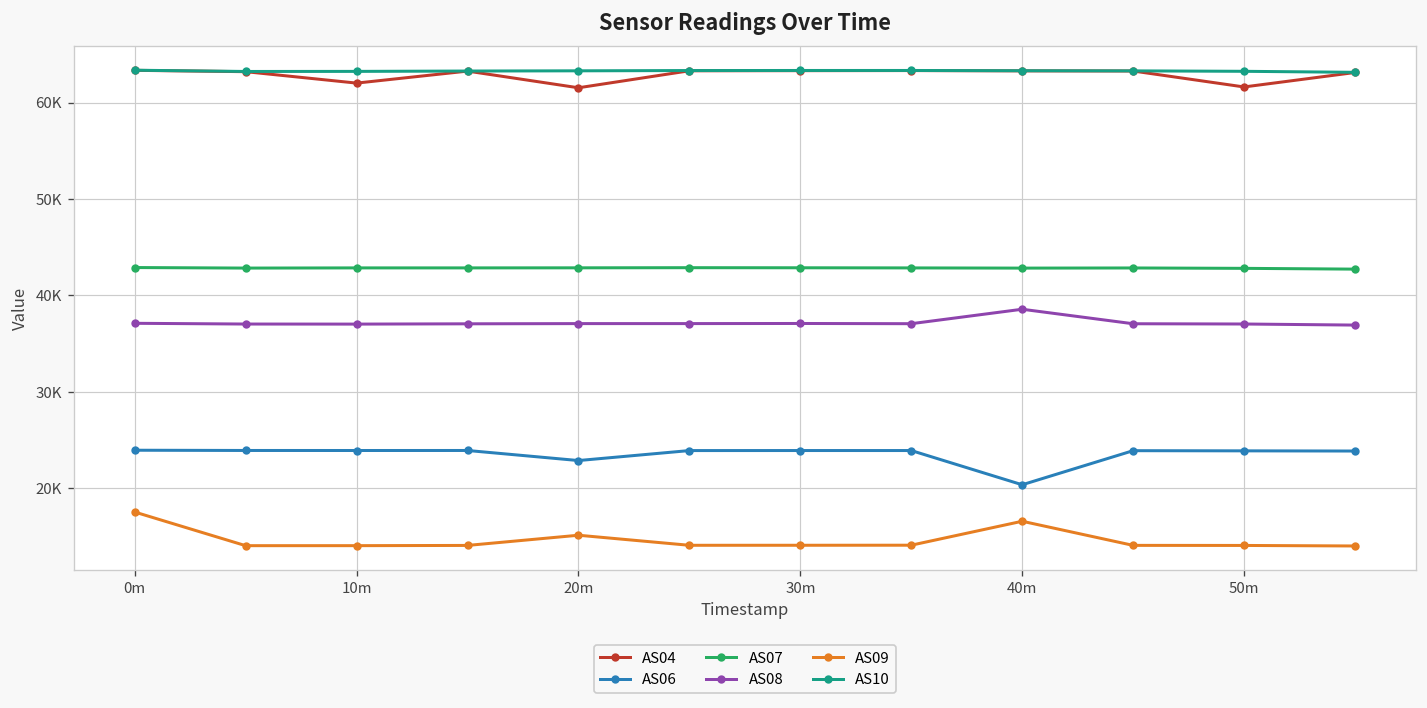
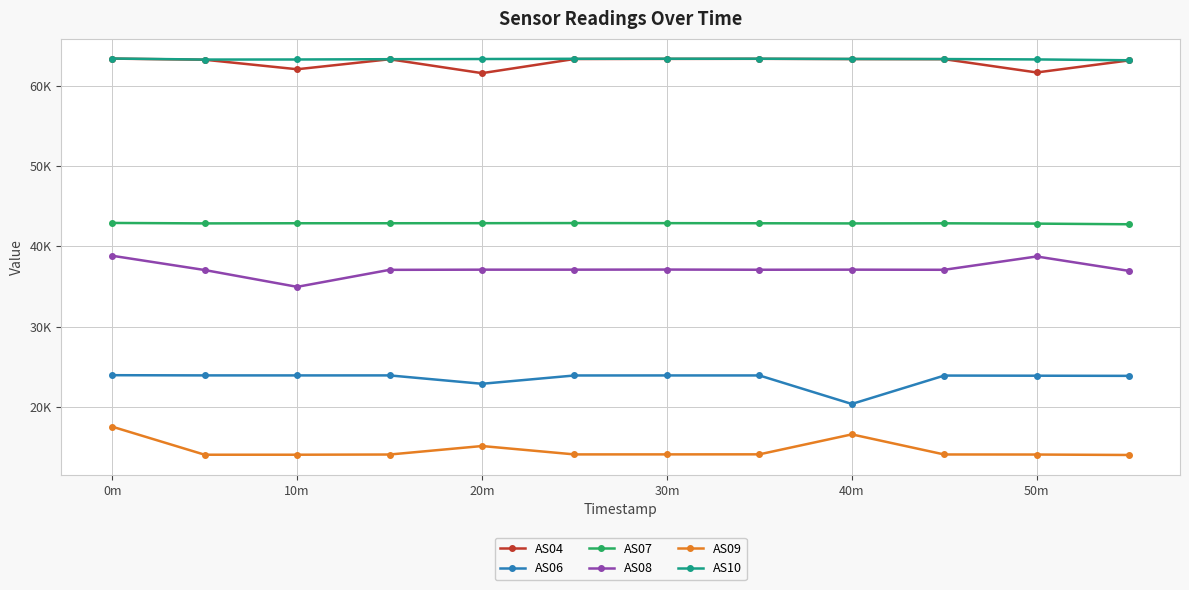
AS08, 0m: 37000 -> 39000
AS08, 10m: 37000 -> 35000
AS08, 40m: 39000 -> 37000
AS08, 50m: 37000 -> 39000
